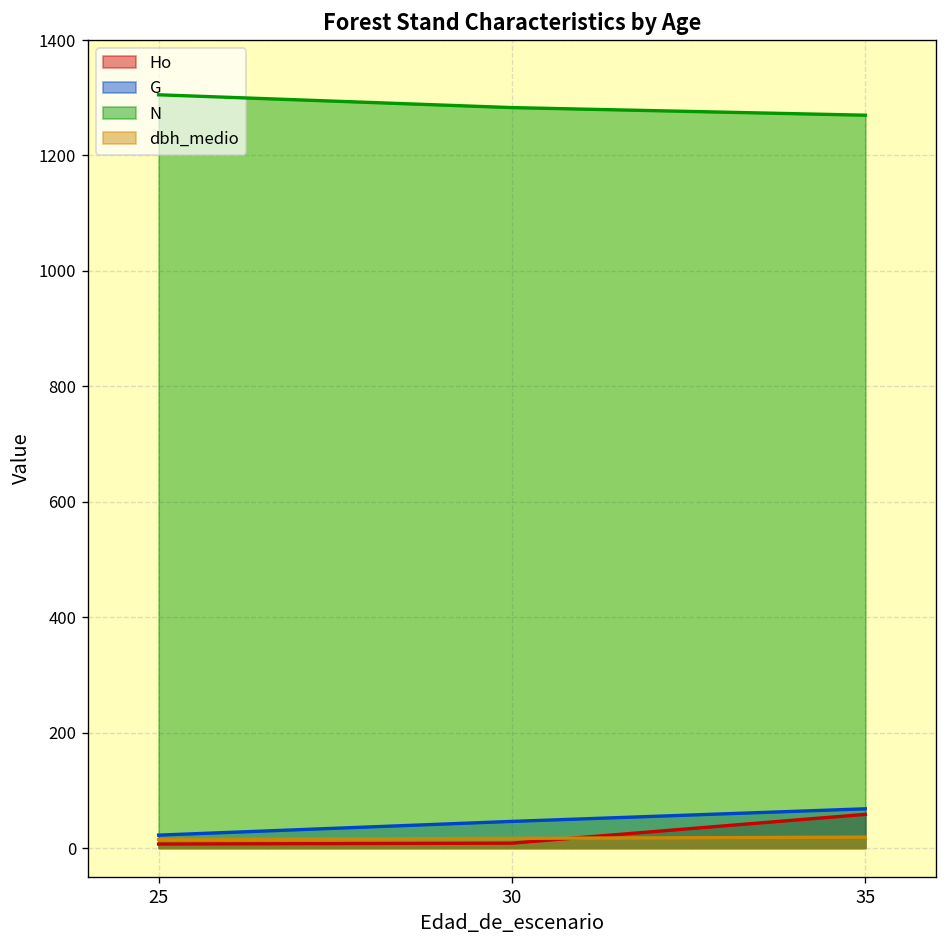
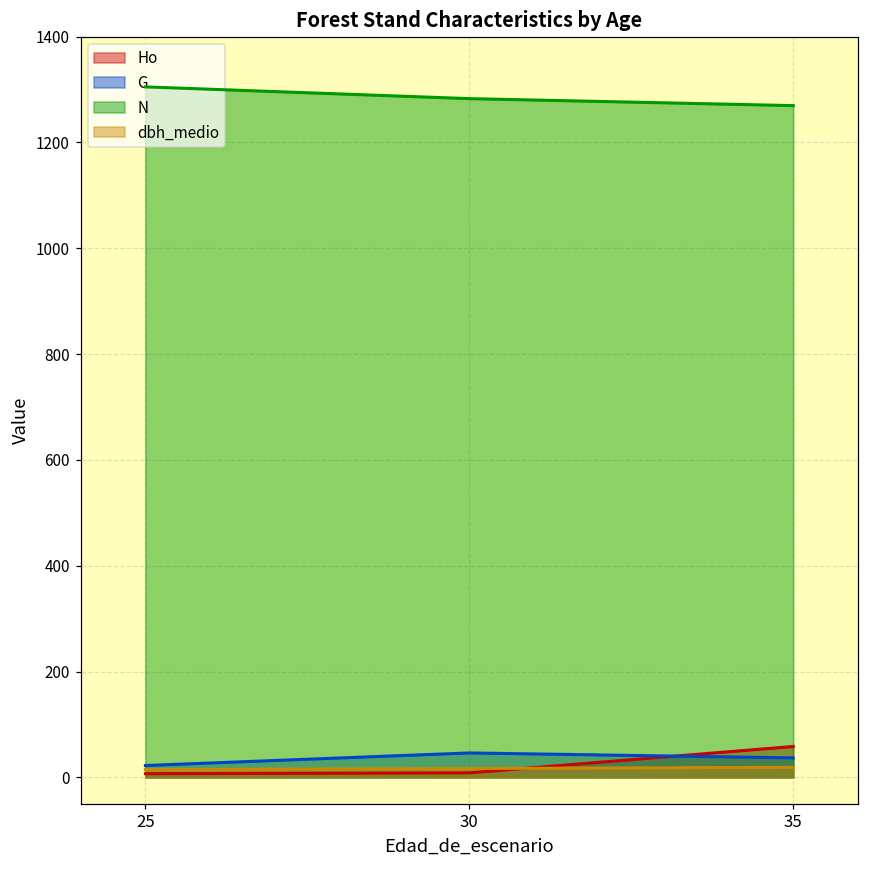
G, 35: 70 -> 40
